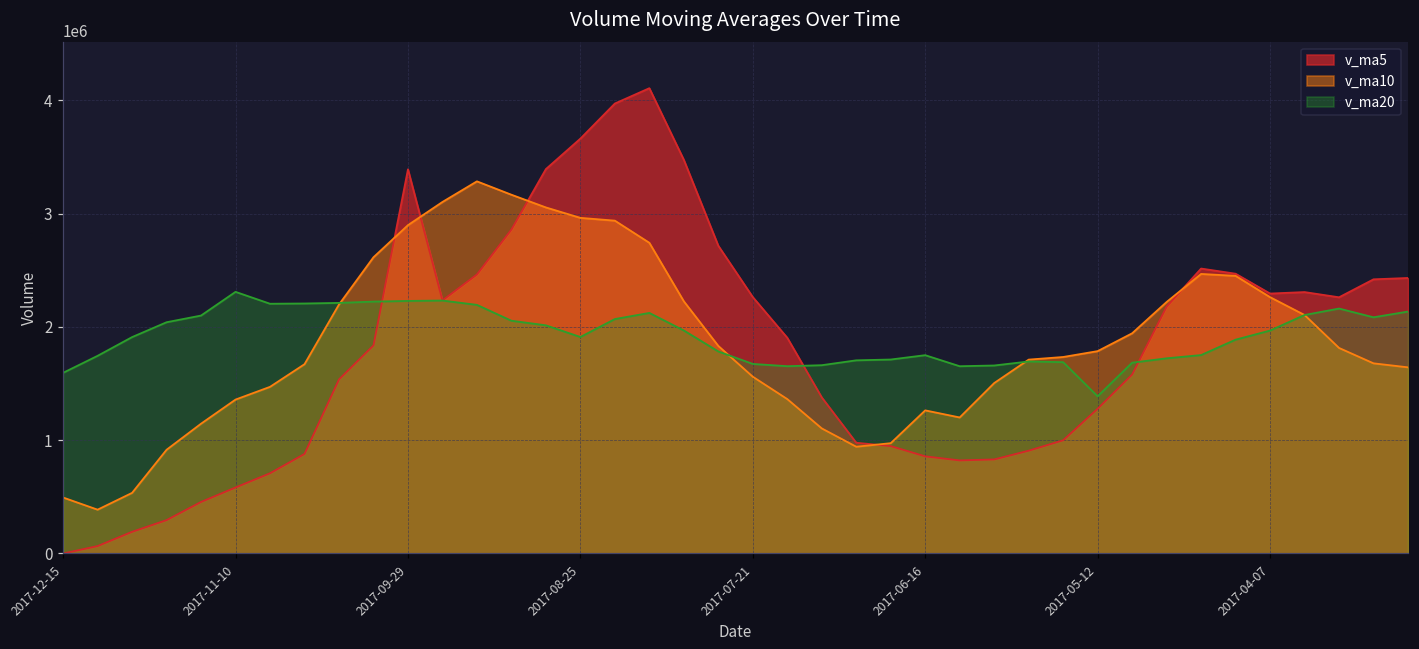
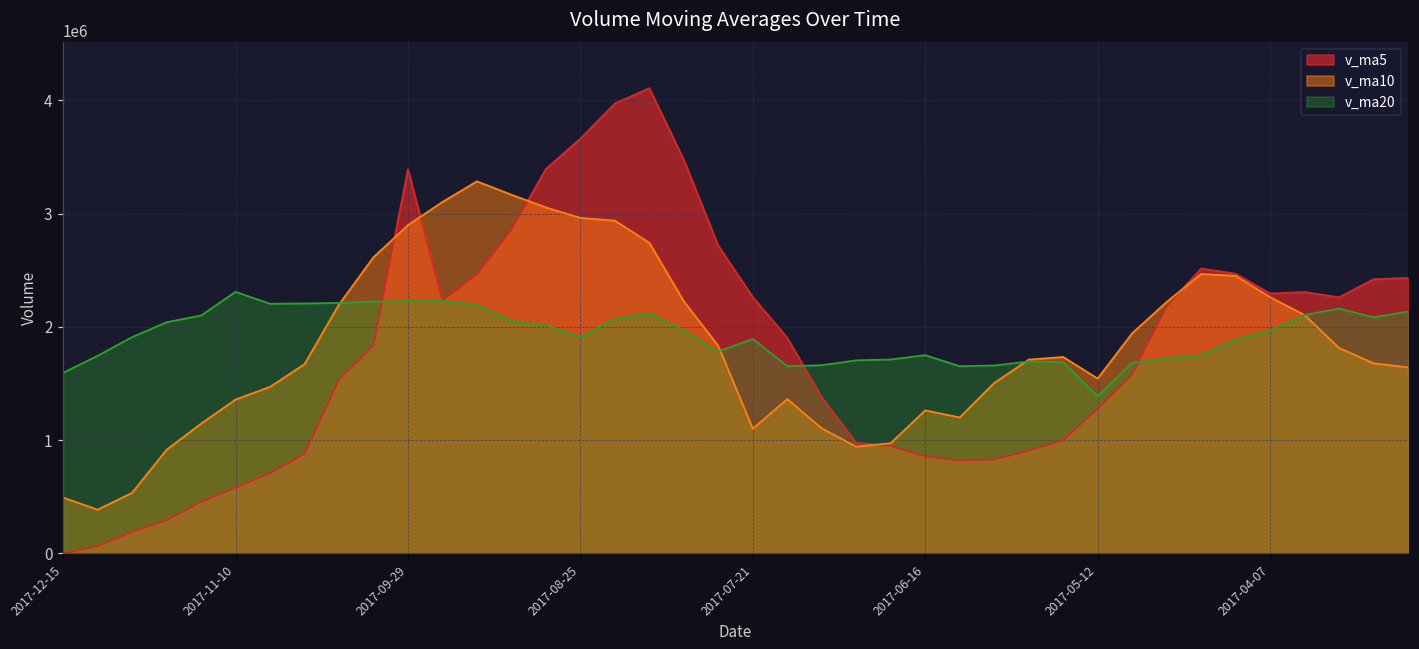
v_ma10, 2017-07-21: 1560000 -> 1100000
v_ma20, 2017-07-21: 1670000 -> 1890000
v_ma10, 2017-05-12: 1790000 -> 1540000
